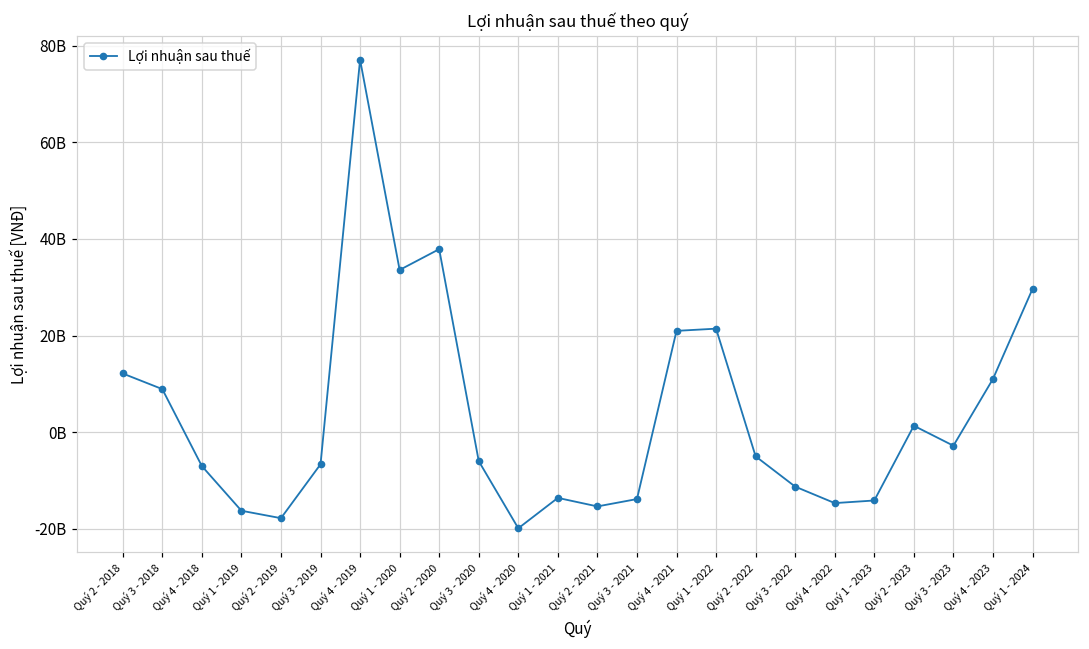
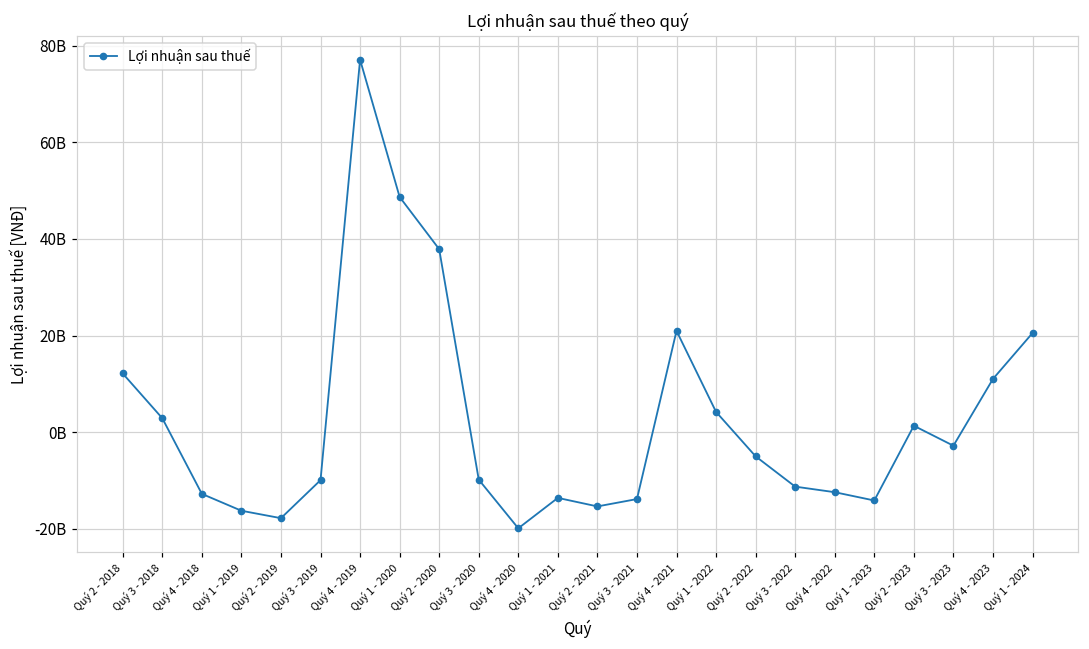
Quý 3 - 2018: 9000000000 -> 3000000000
Quý 4 - 2018: -7000000000 -> -13000000000
Quý 3 - 2019: -7000000000 -> -10000000000
Quý 1 - 2020: 34000000000 -> 49000000000
Quý 3 - 2020: -6000000000 -> -10000000000
Quý 1 - 2022: 21000000000 -> 4000000000
Quý 4 - 2022: -15000000000 -> -12000000000
Quý 1 - 2024: 30000000000 -> 21000000000
